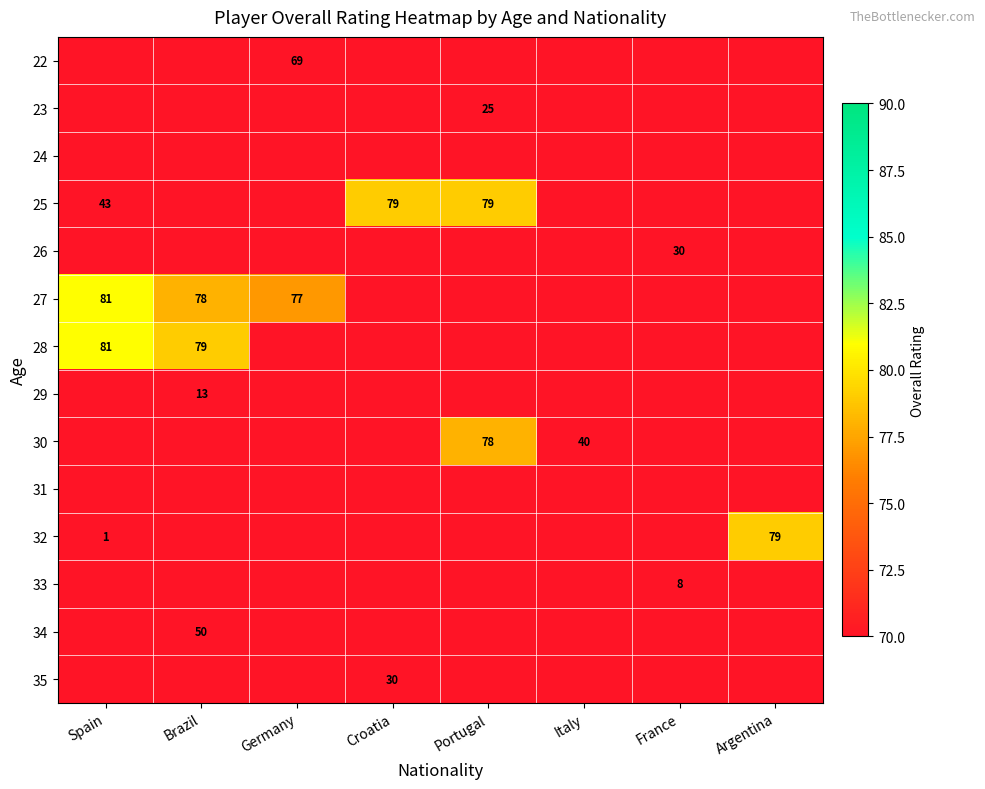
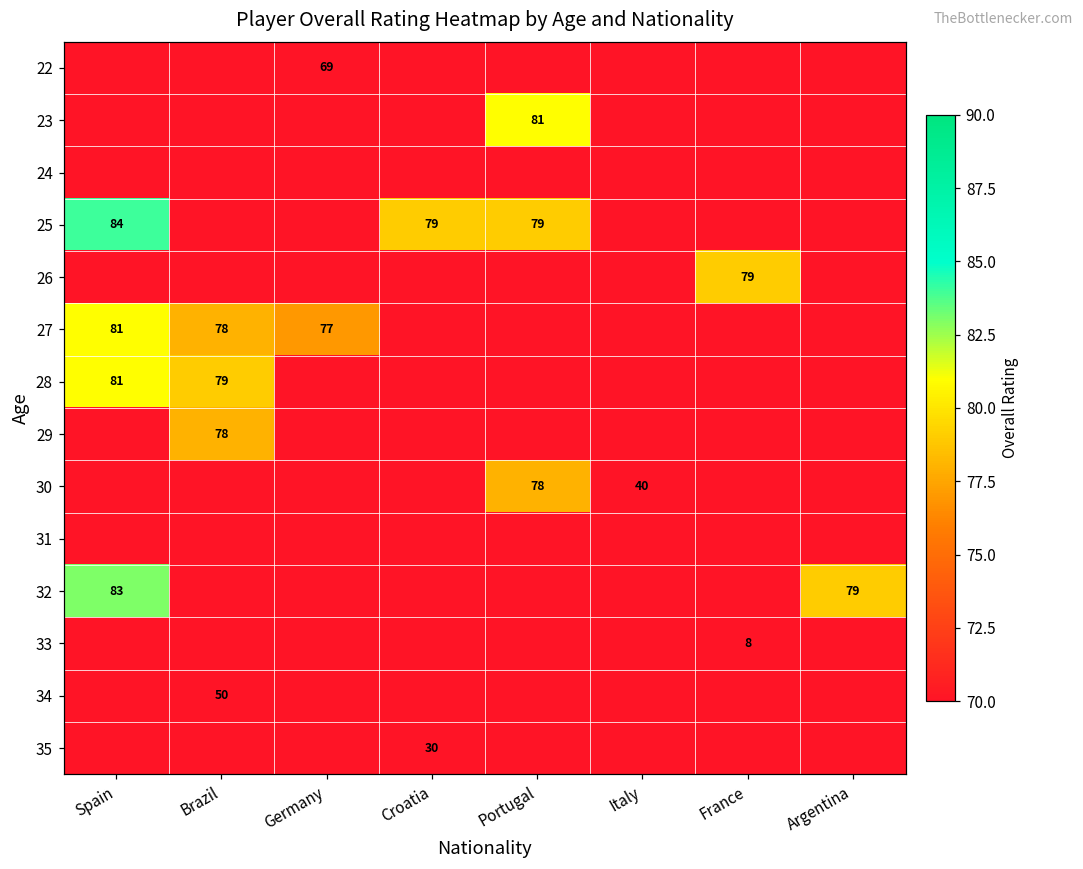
23, Portugal: 25 -> 81
25, Spain: 43 -> 84
26, France: 30 -> 79
29, Brazil: 13 -> 78
32, Spain: 1 -> 83
